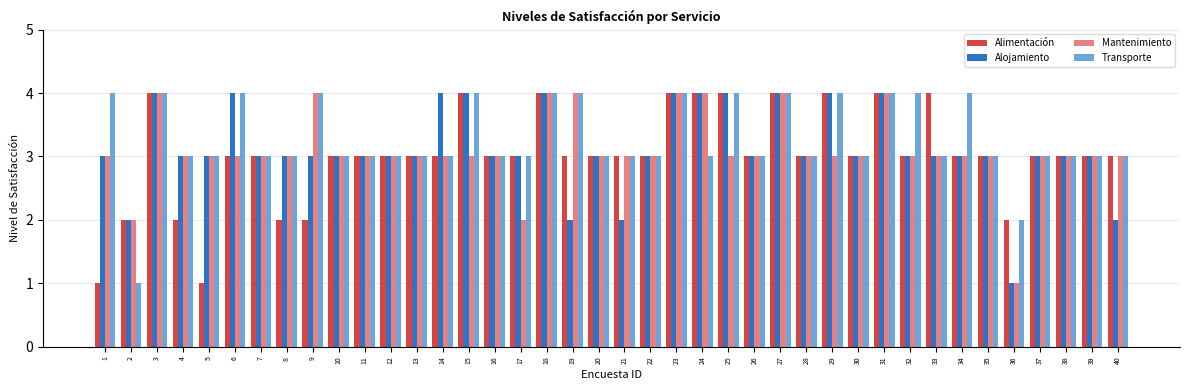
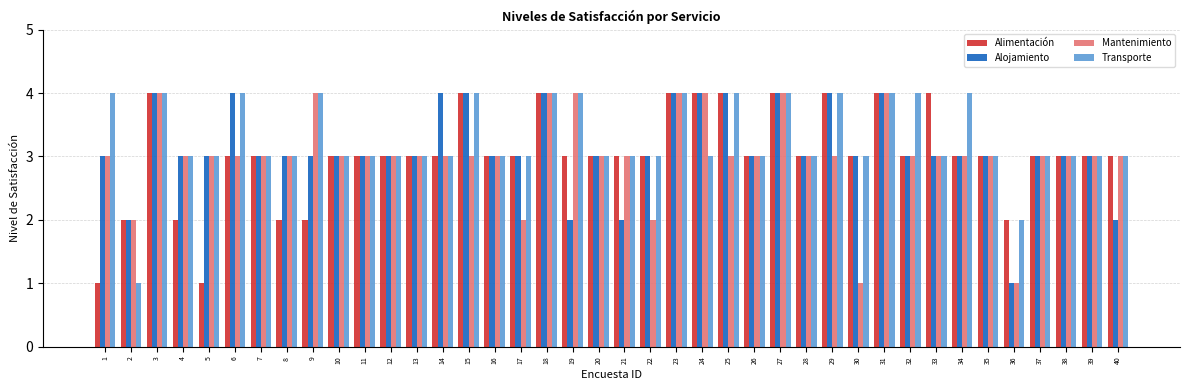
Mantenimiento, 22: 3 -> 2
Mantenimiento, 30: 3 -> 1
